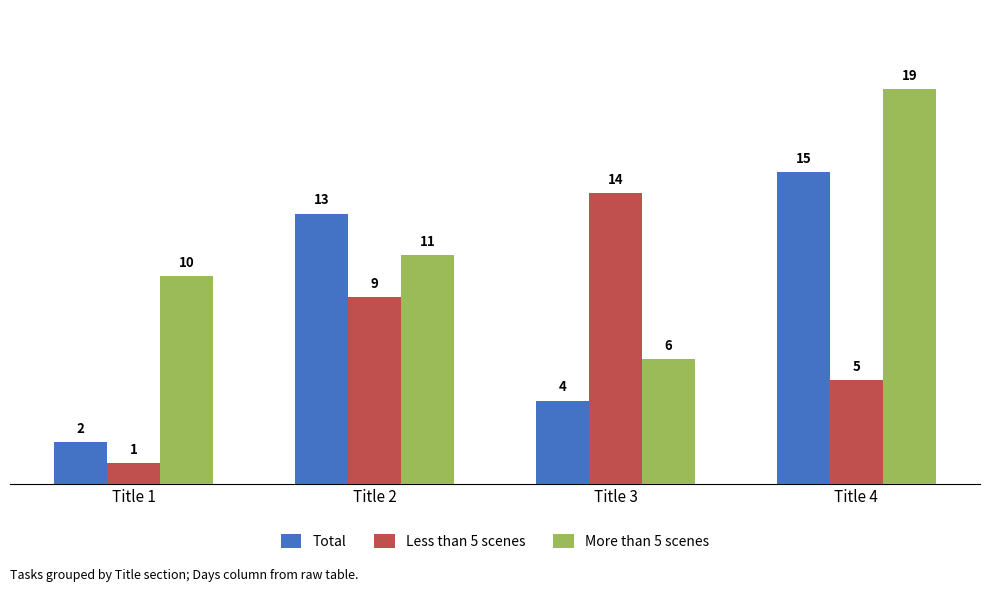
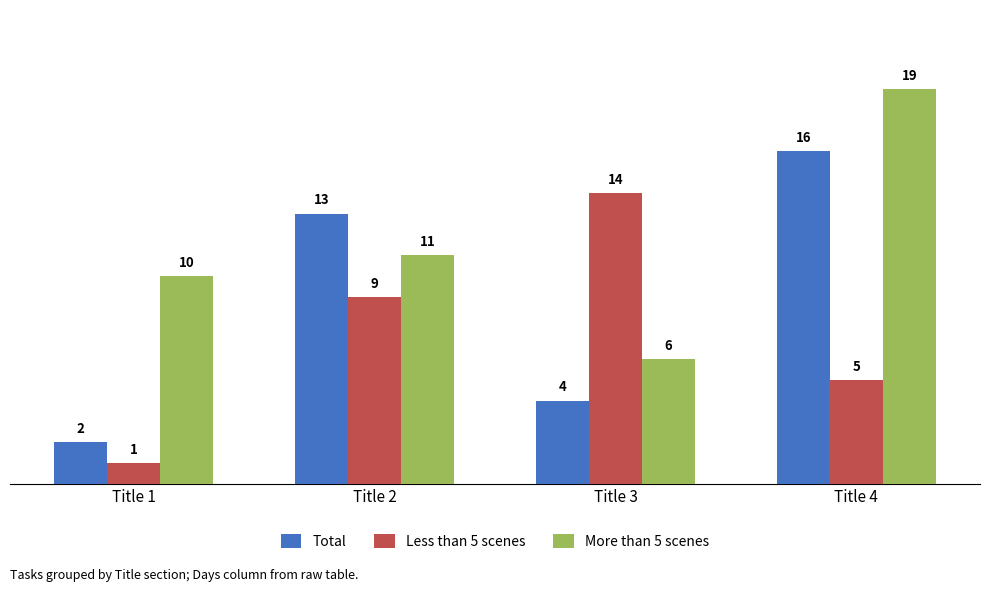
Total, Title 4: 15 -> 16
